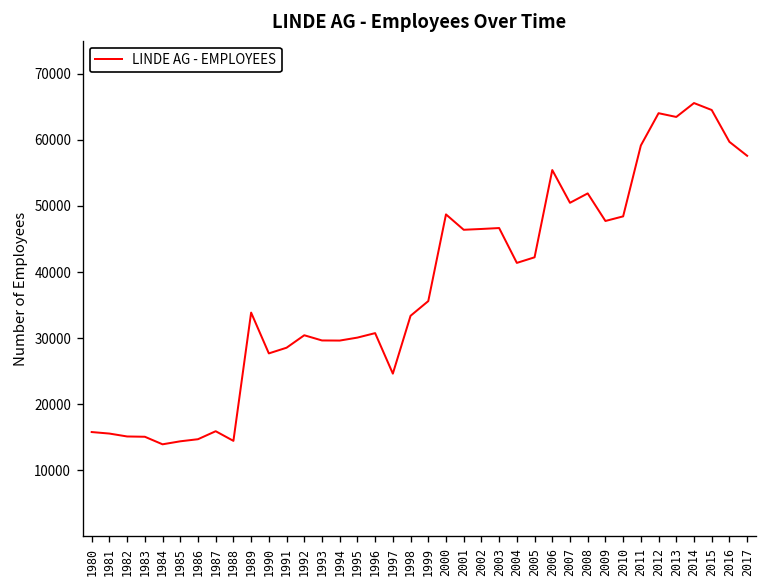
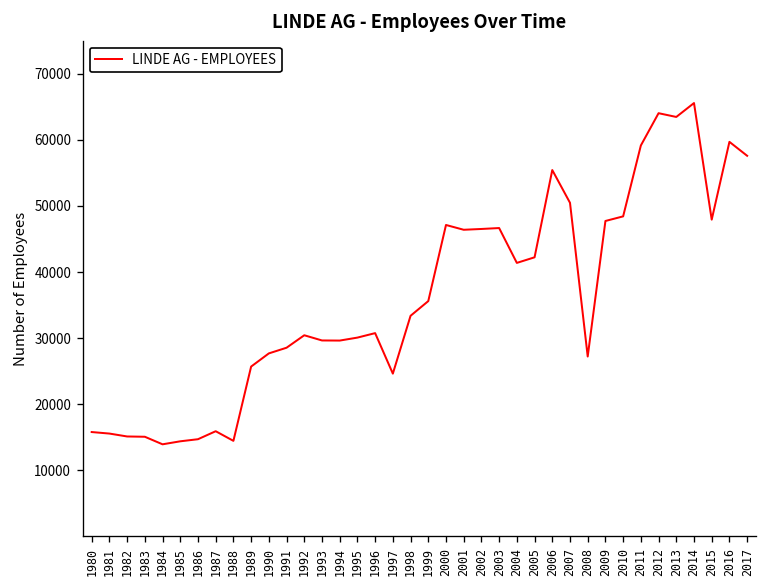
1989: 34000 -> 26000
2000: 49000 -> 47000
2008: 52000 -> 27000
2015: 65000 -> 48000
